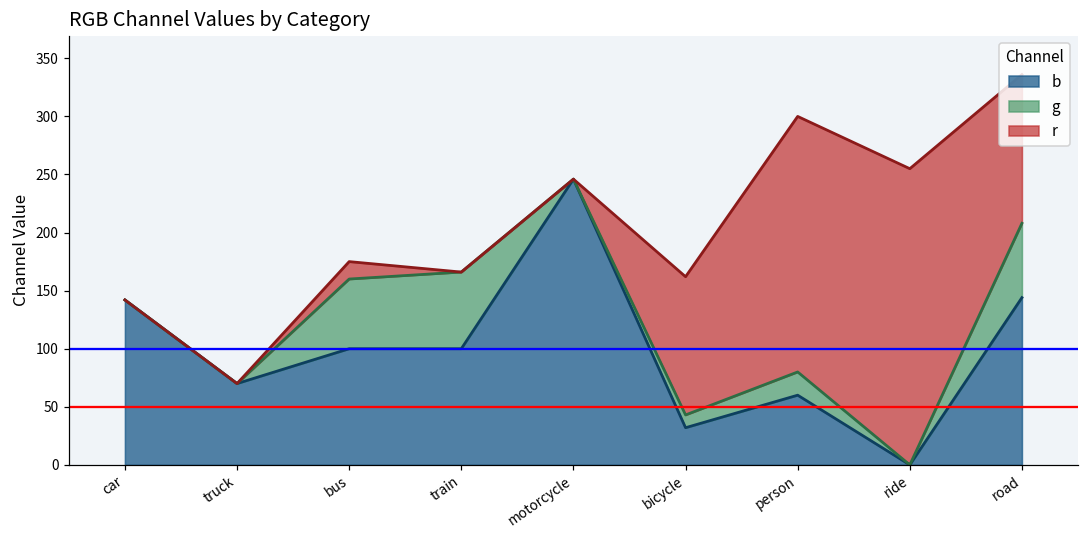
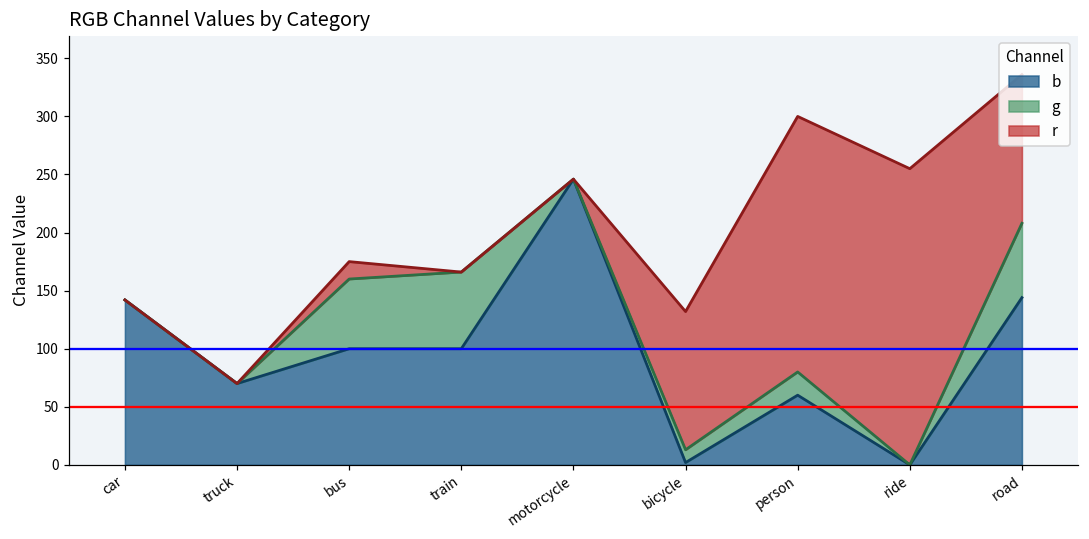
b, bicycle: 32 -> 2
